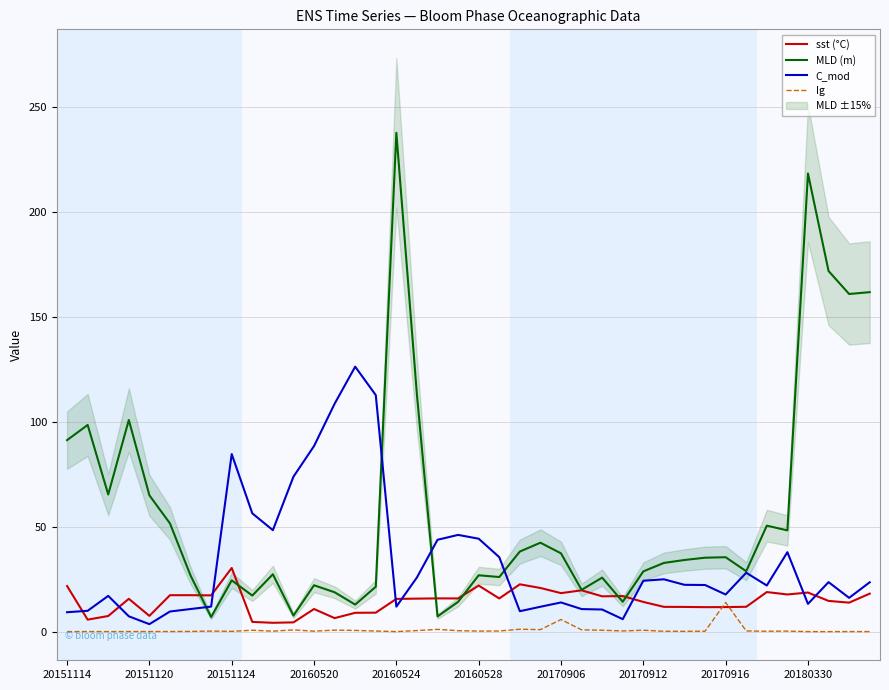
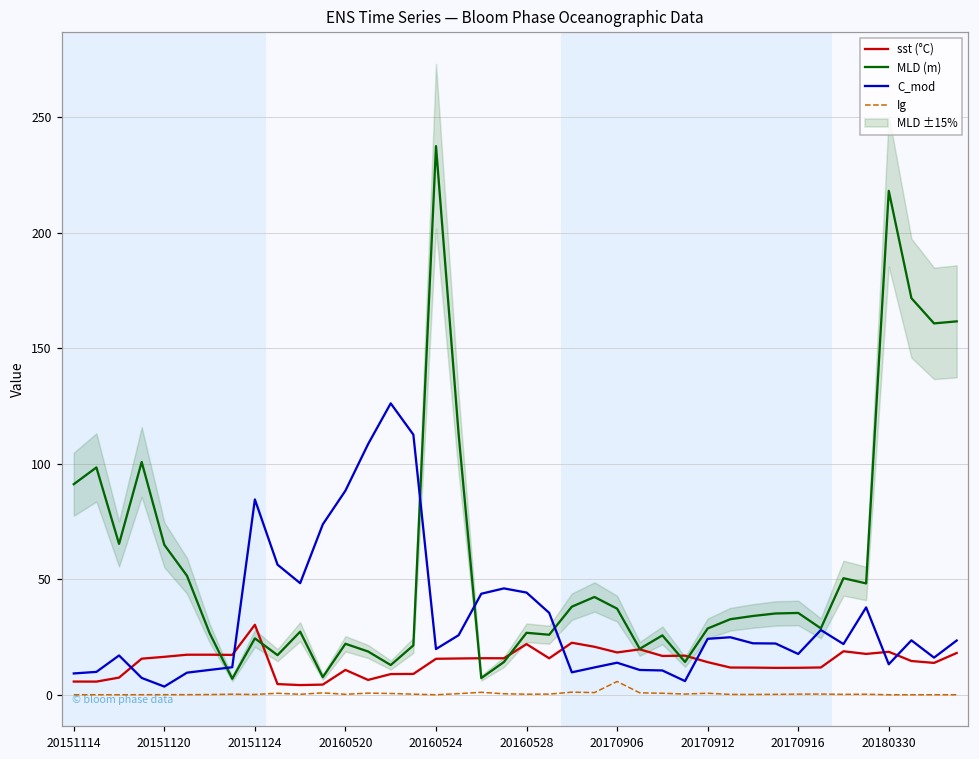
sst (°C), 20151114: 22 -> 6
sst (°C), 20151120: 7 -> 16
C_mod, 20160524: 12 -> 20
Ig, 20170916: 14 -> 0
